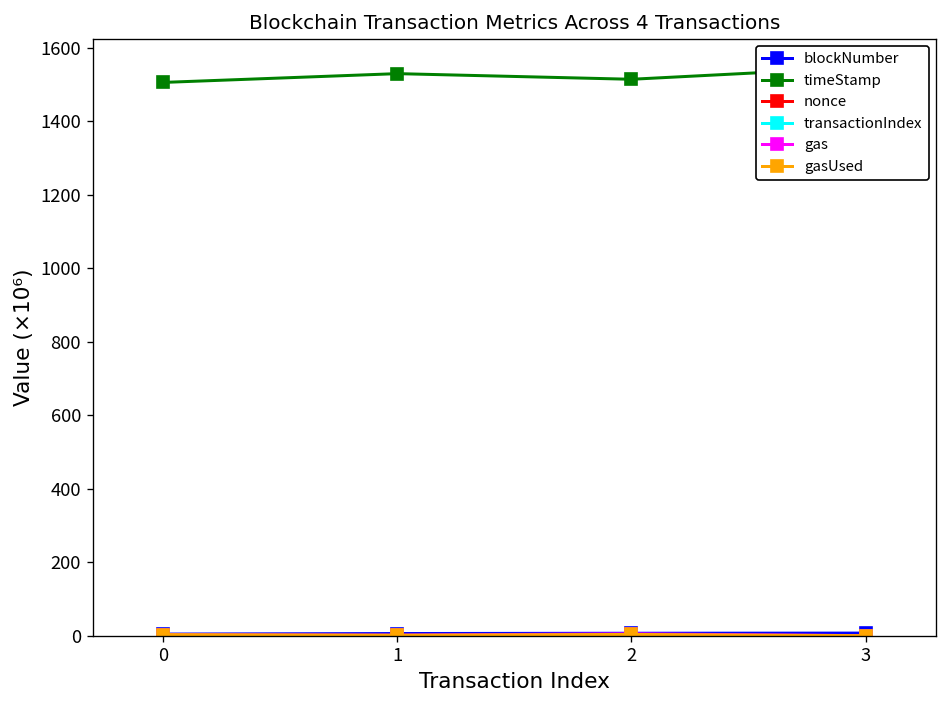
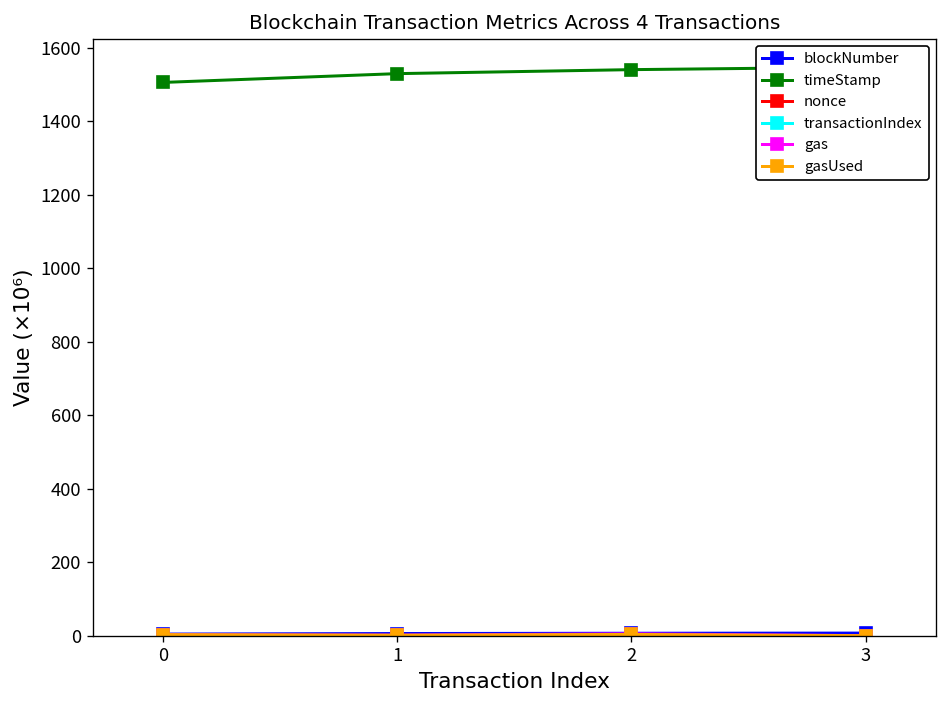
timeStamp, 2: 1510 -> 1540
